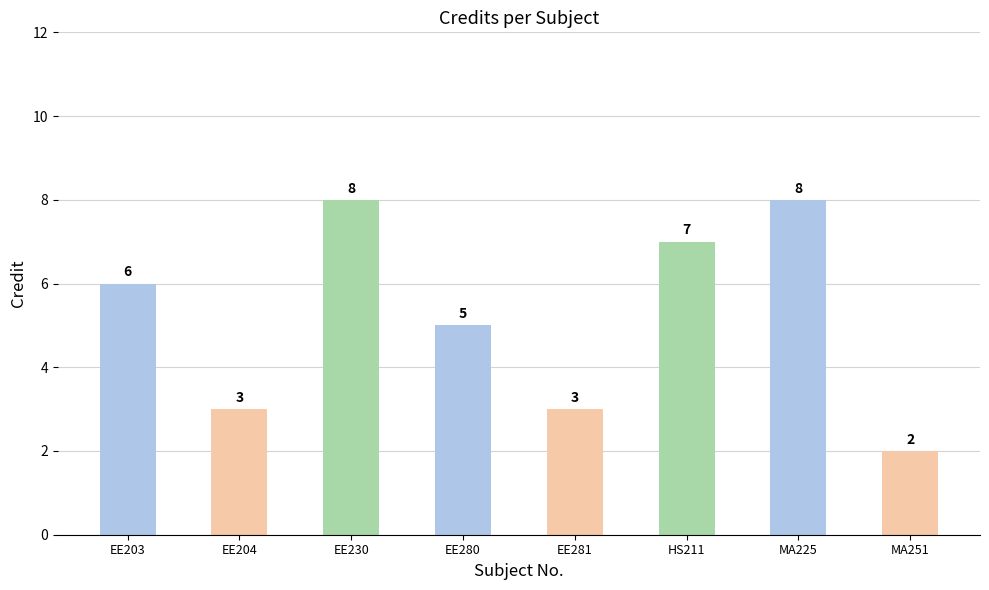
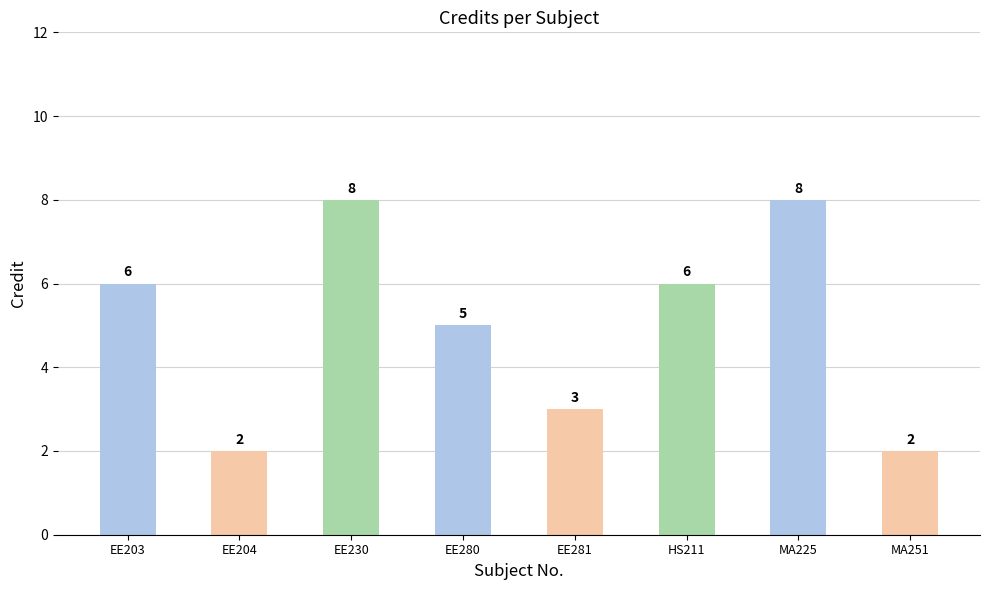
EE204: 3 -> 2
HS211: 7 -> 6
